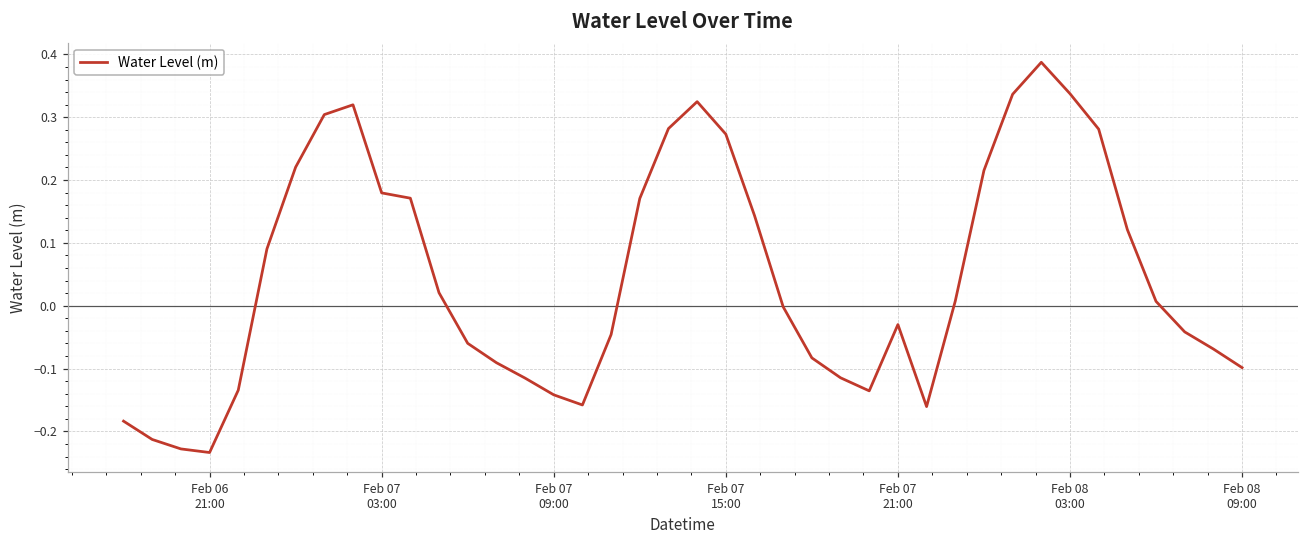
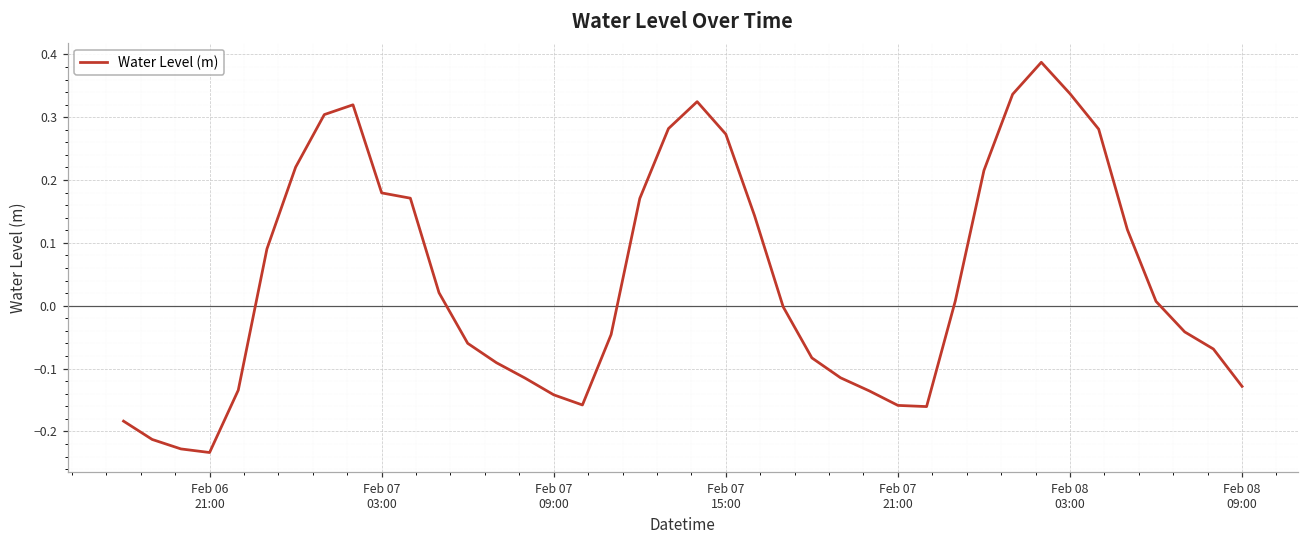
Feb 07 21:00: -0.03 -> -0.16
Feb 08 09:00: -0.10 -> -0.13
